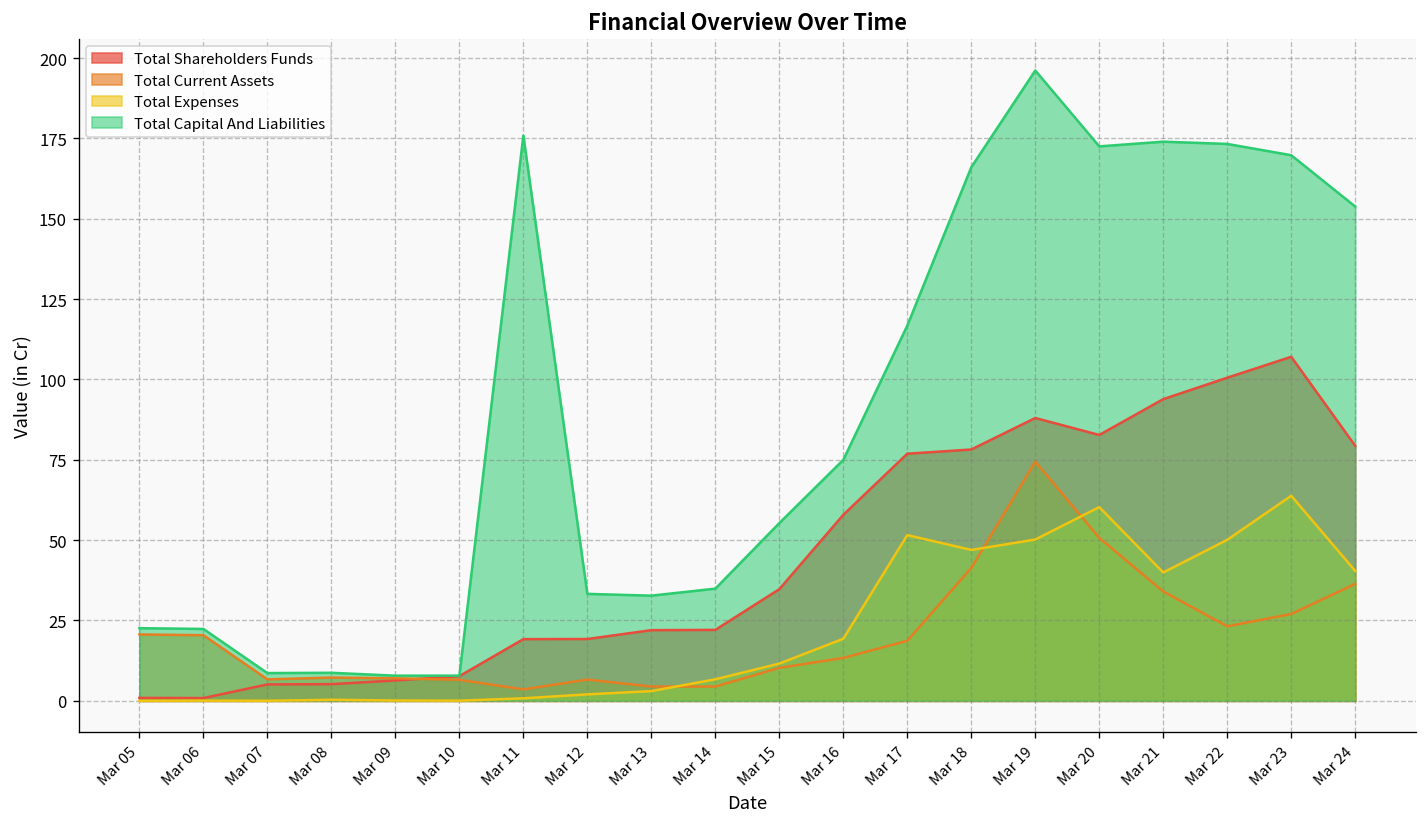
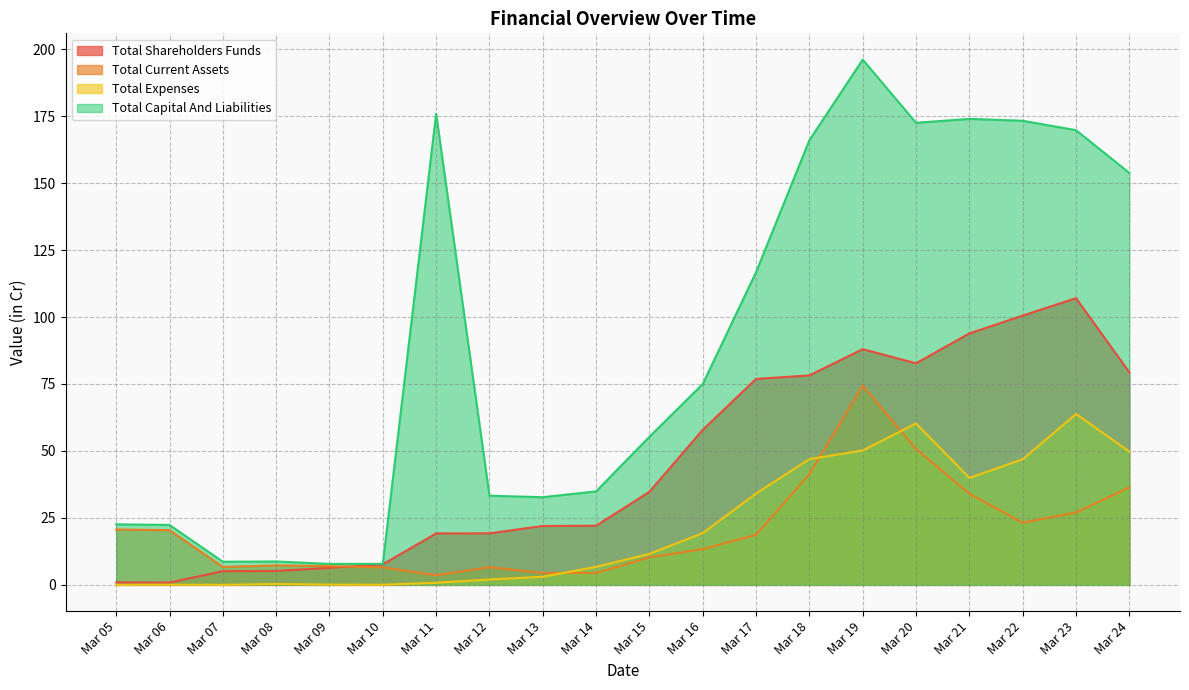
Total Expenses, Mar 17: 52 -> 34
Total Expenses, Mar 22: 50 -> 47
Total Expenses, Mar 24: 40 -> 50
